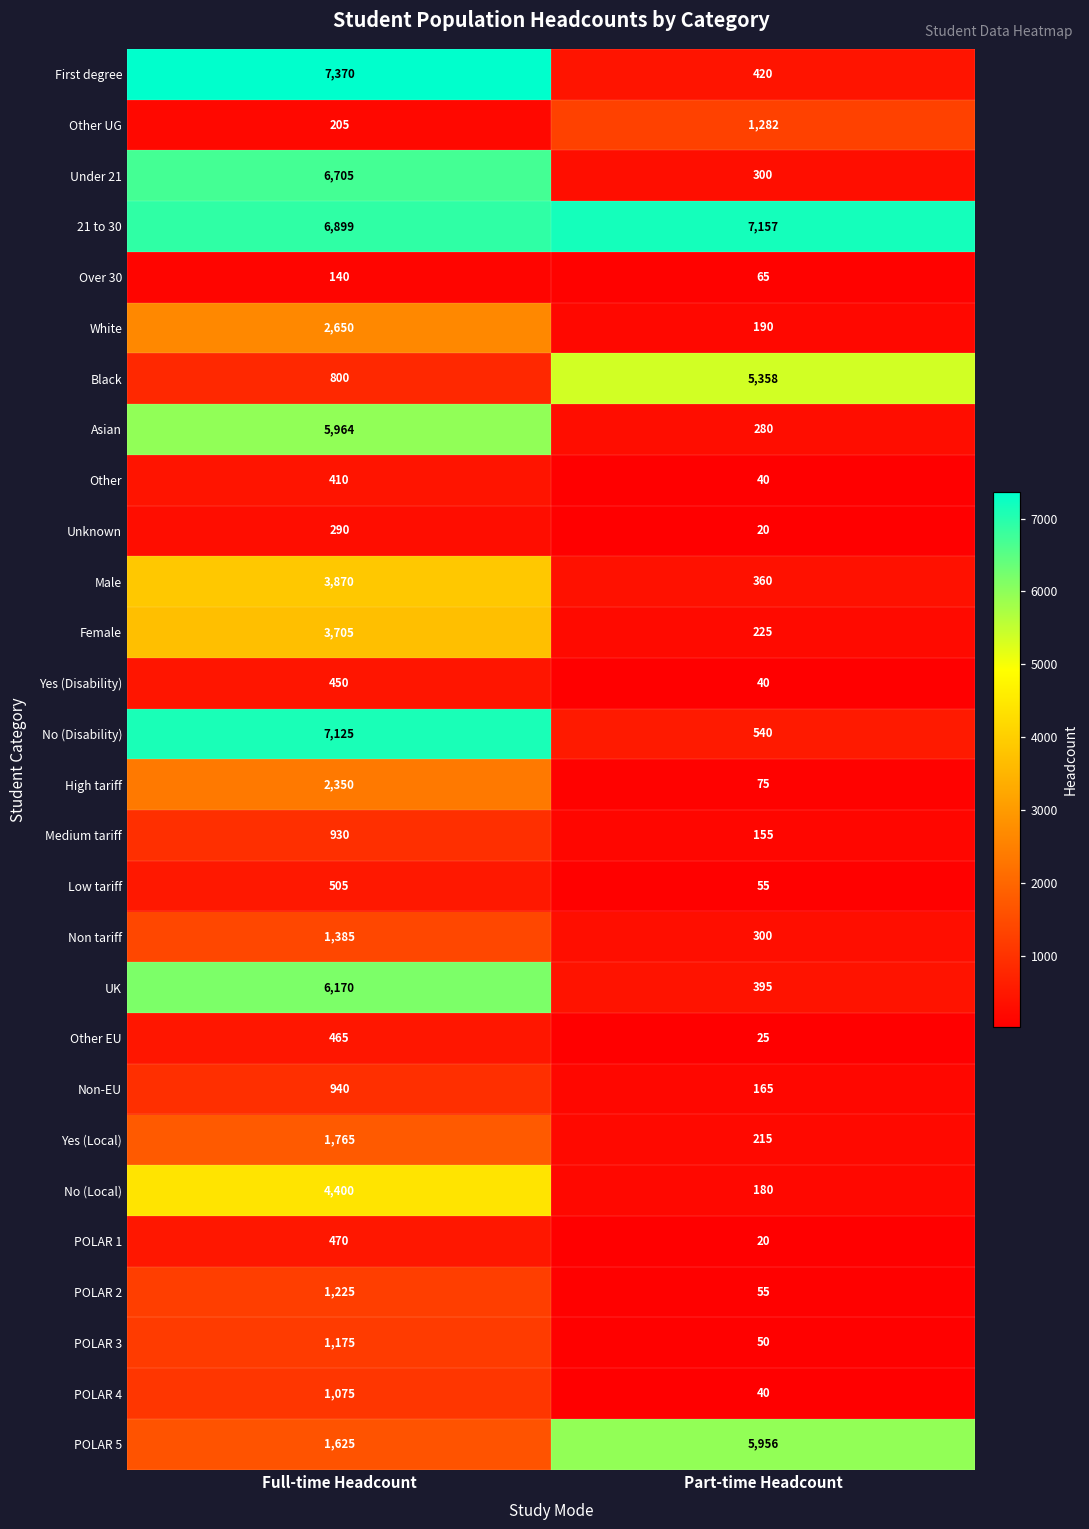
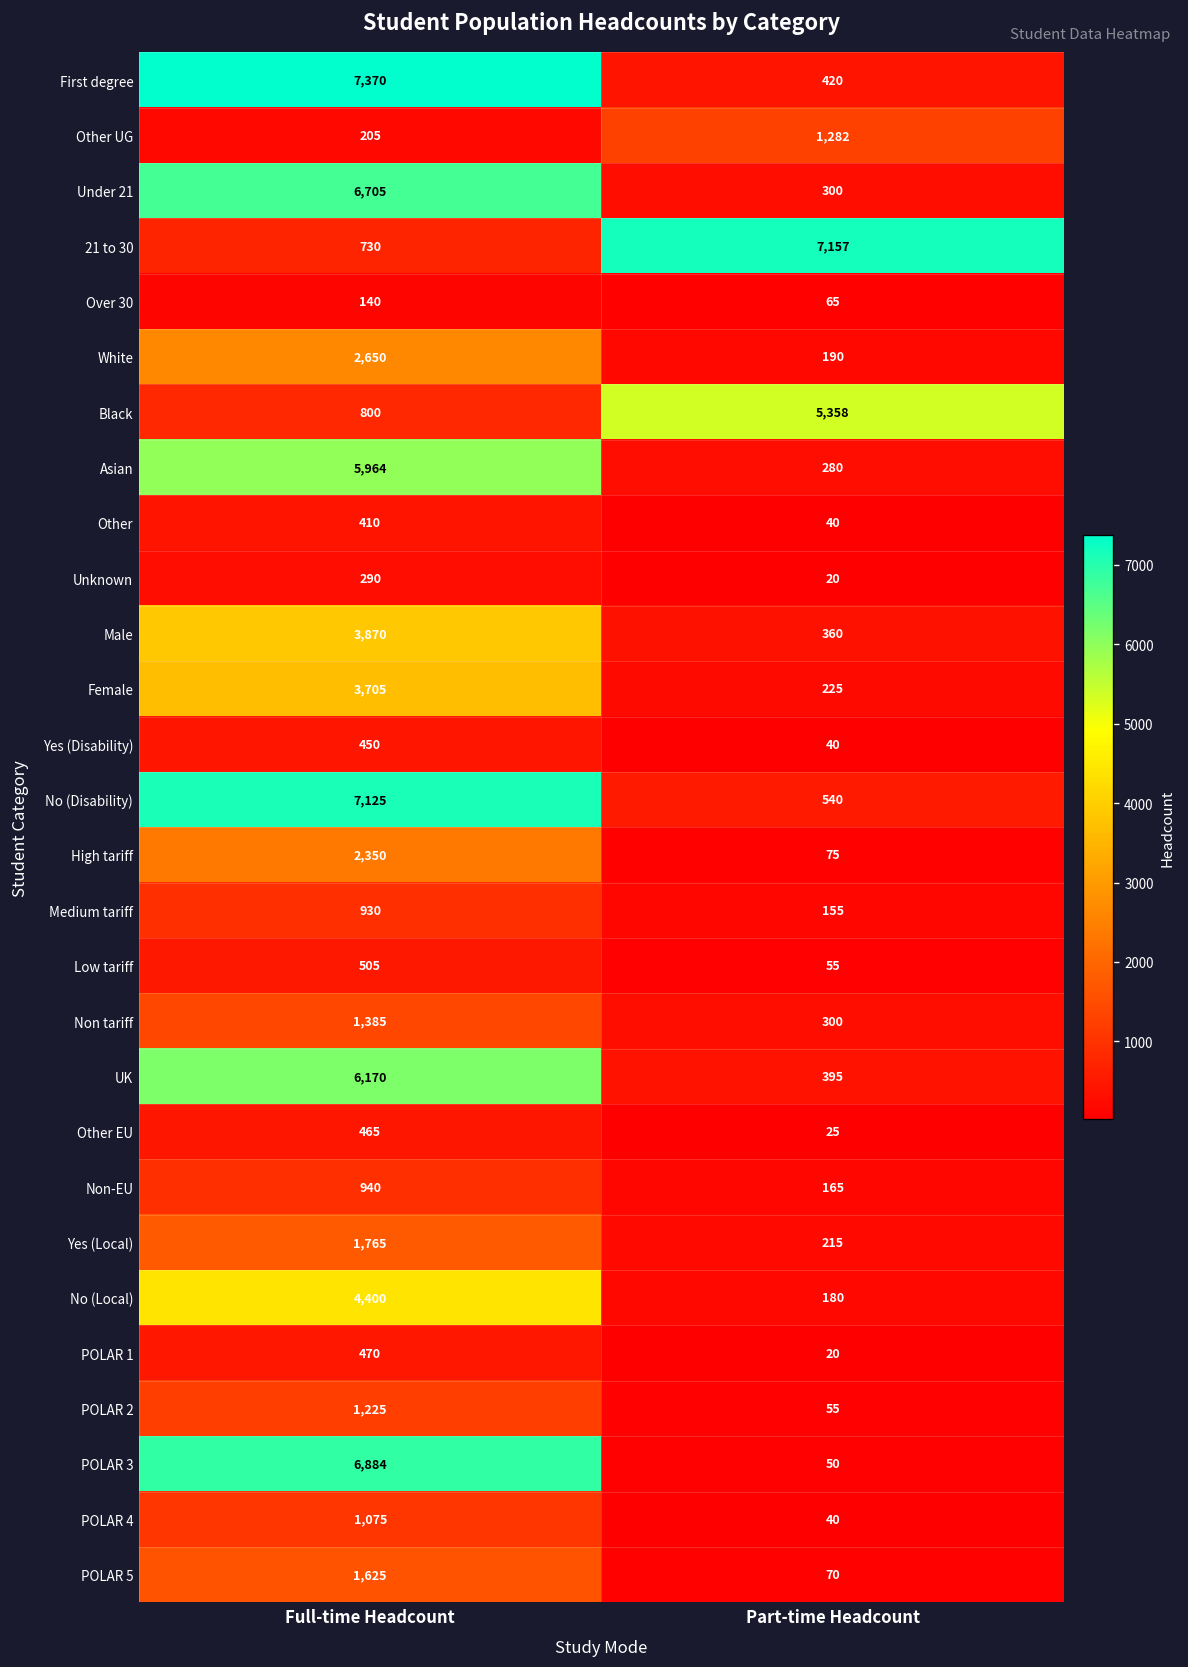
21 to 30, Full-time Headcount: 6,899 -> 730
POLAR 3, Full-time Headcount: 1,175 -> 6,884
POLAR 5, Part-time Headcount: 5,956 -> 70
